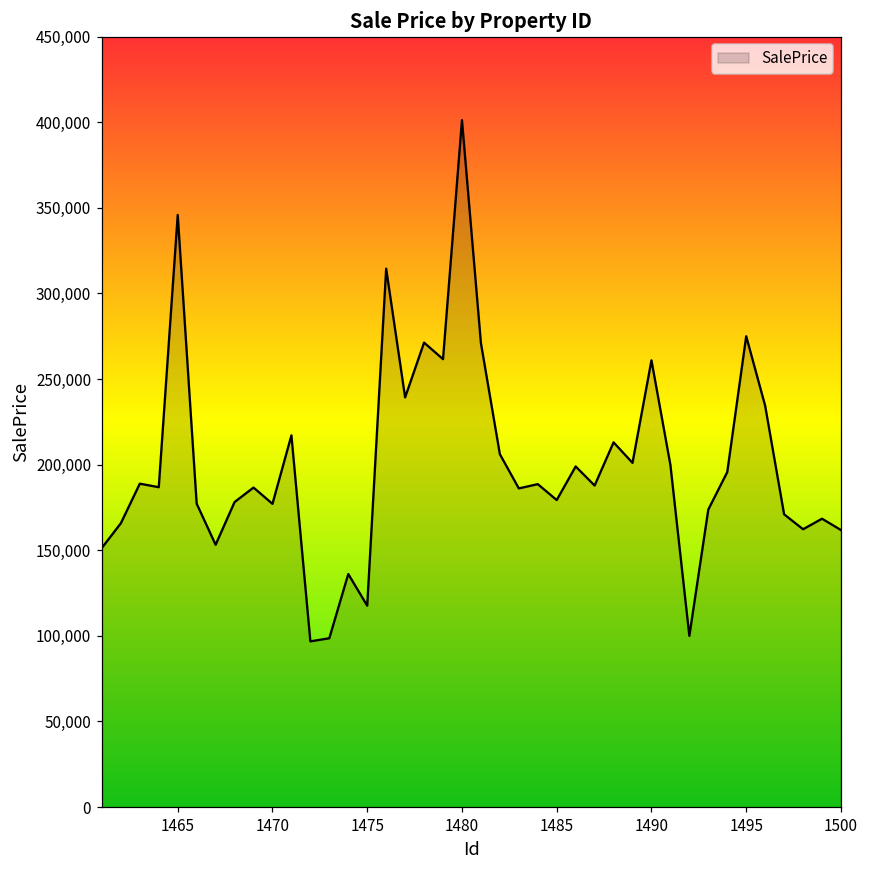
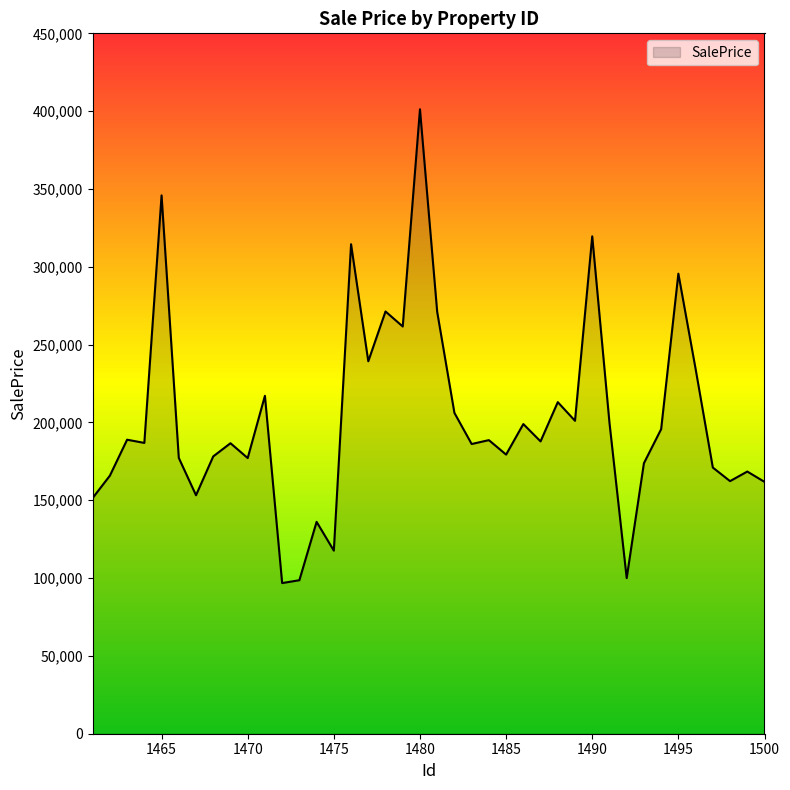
1490: 261,000 -> 320,000
1495: 275,000 -> 296,000
